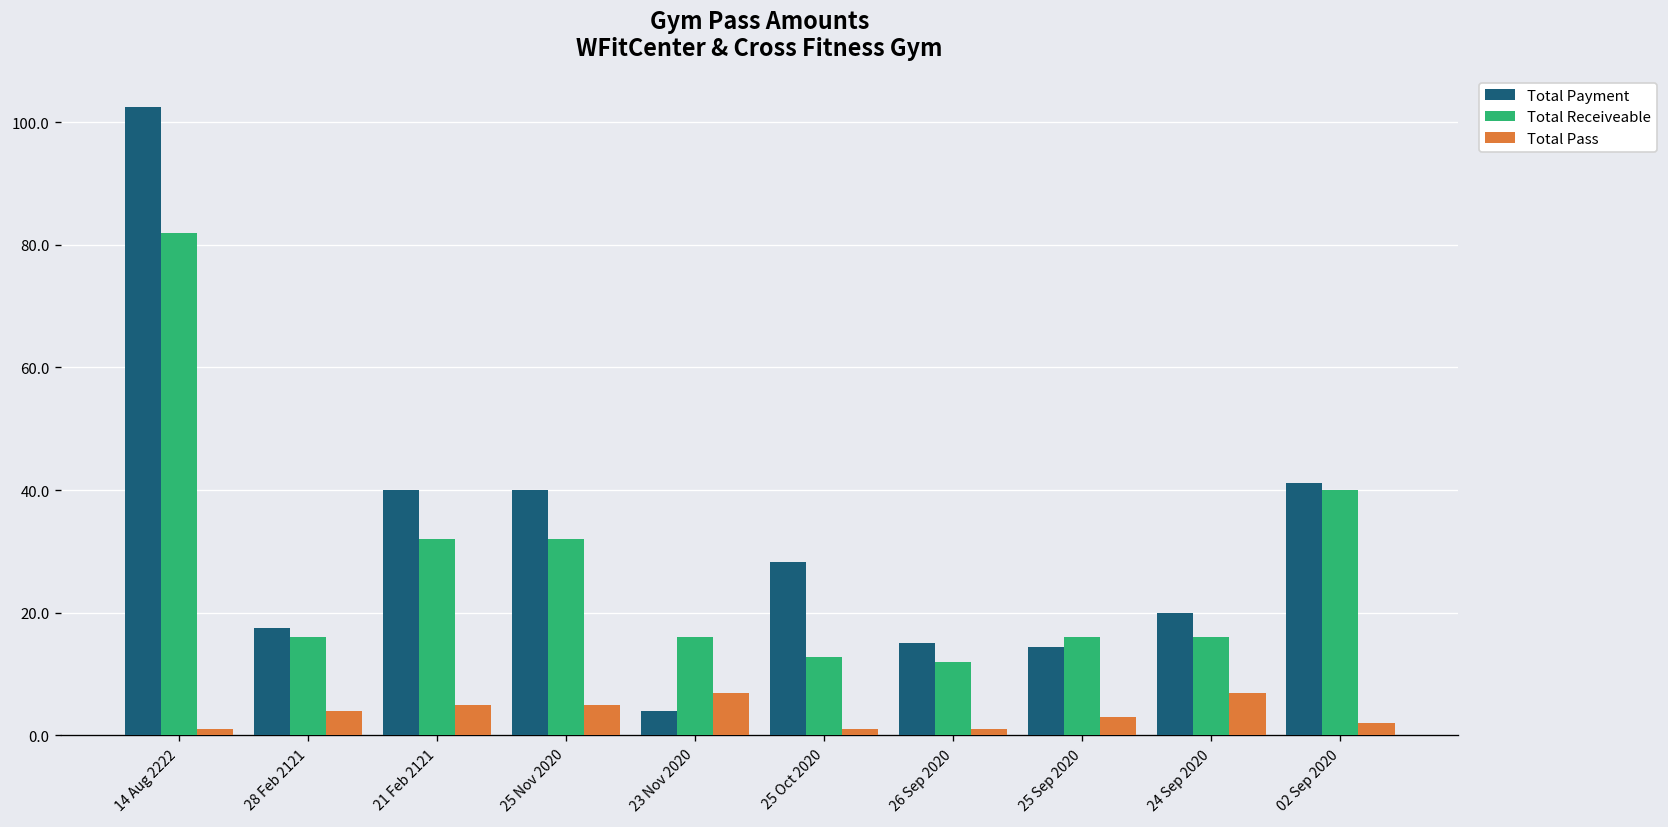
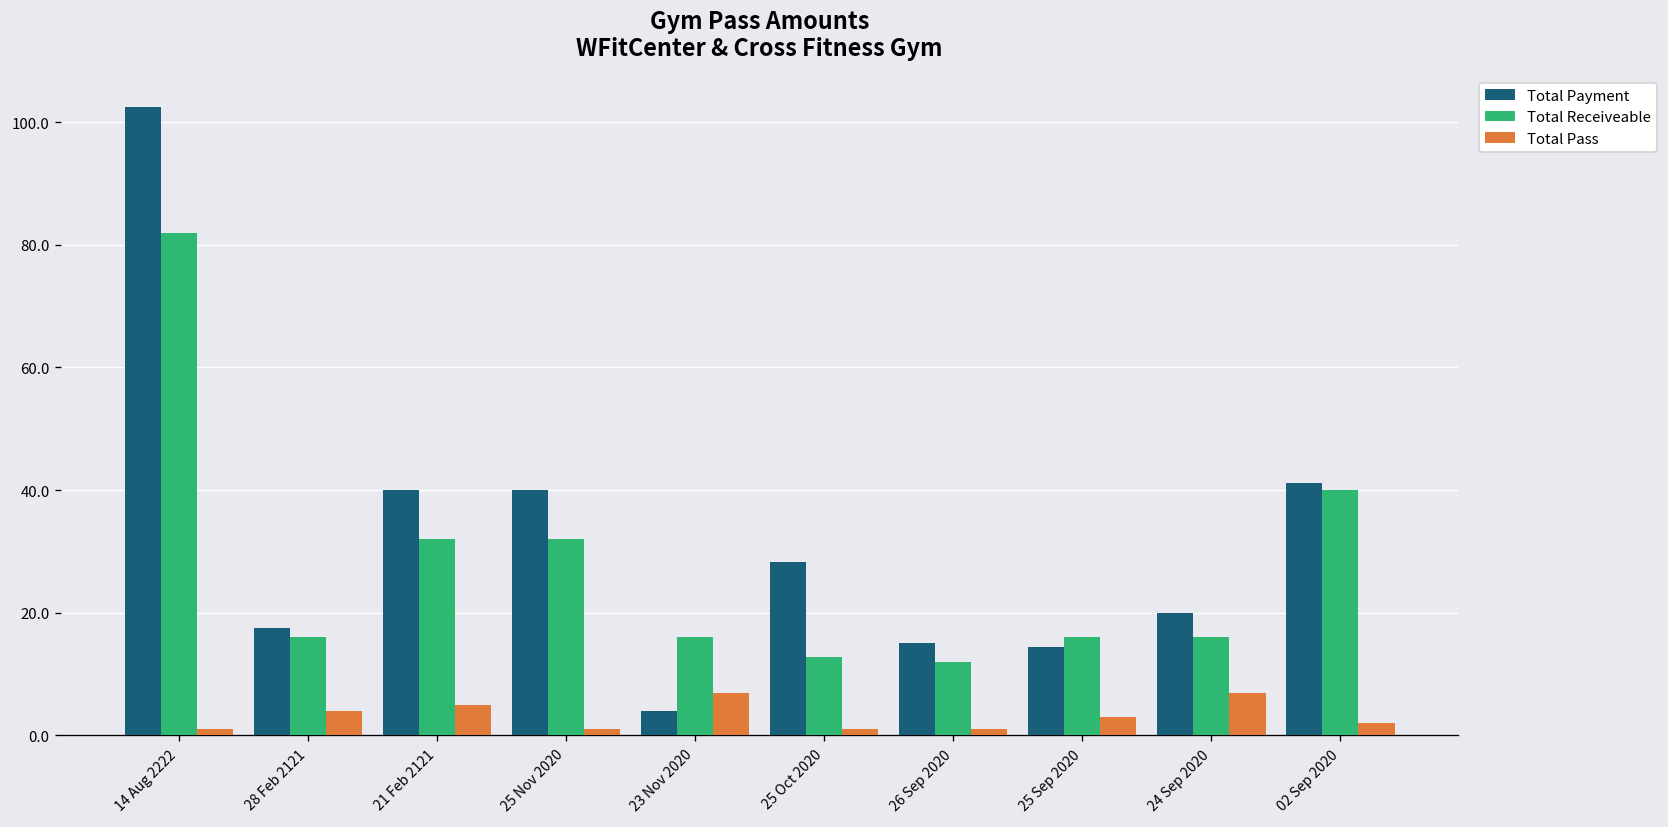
Total Pass, 25 Nov 2020: 5 -> 1
